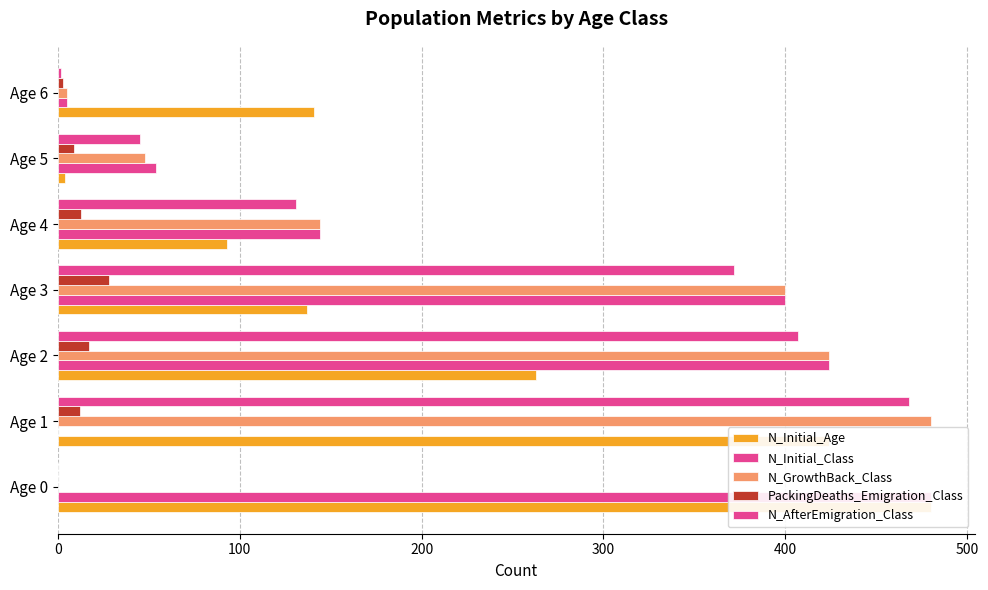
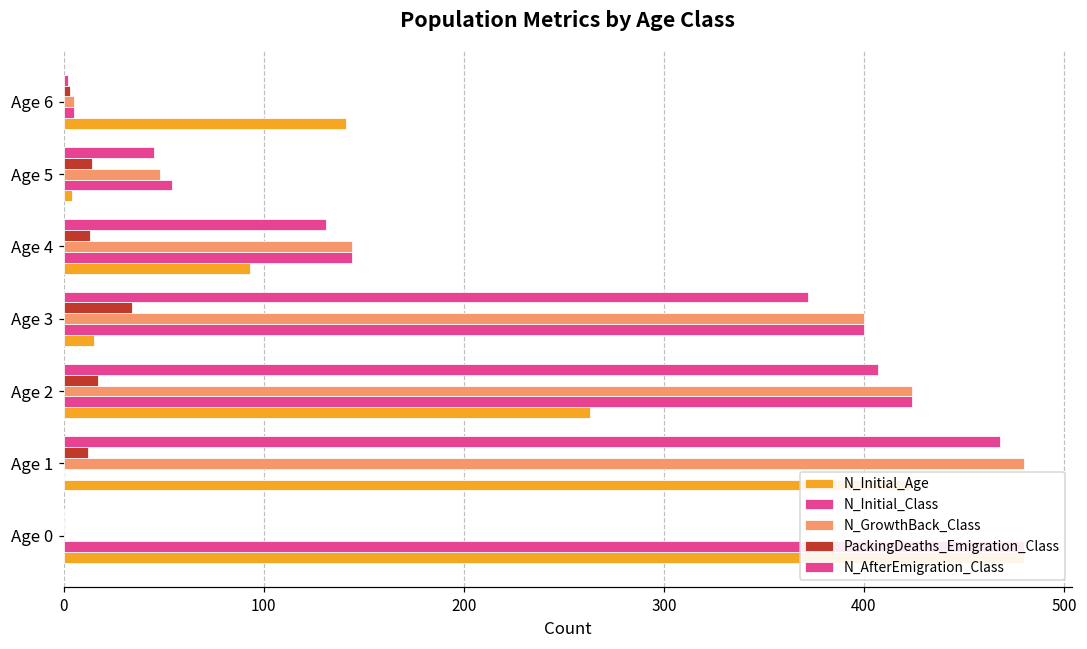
PackingDeaths_Emigration_Class, Age 5: 9 -> 14
PackingDeaths_Emigration_Class, Age 3: 28 -> 34
N_Initial_Age, Age 3: 137 -> 15
